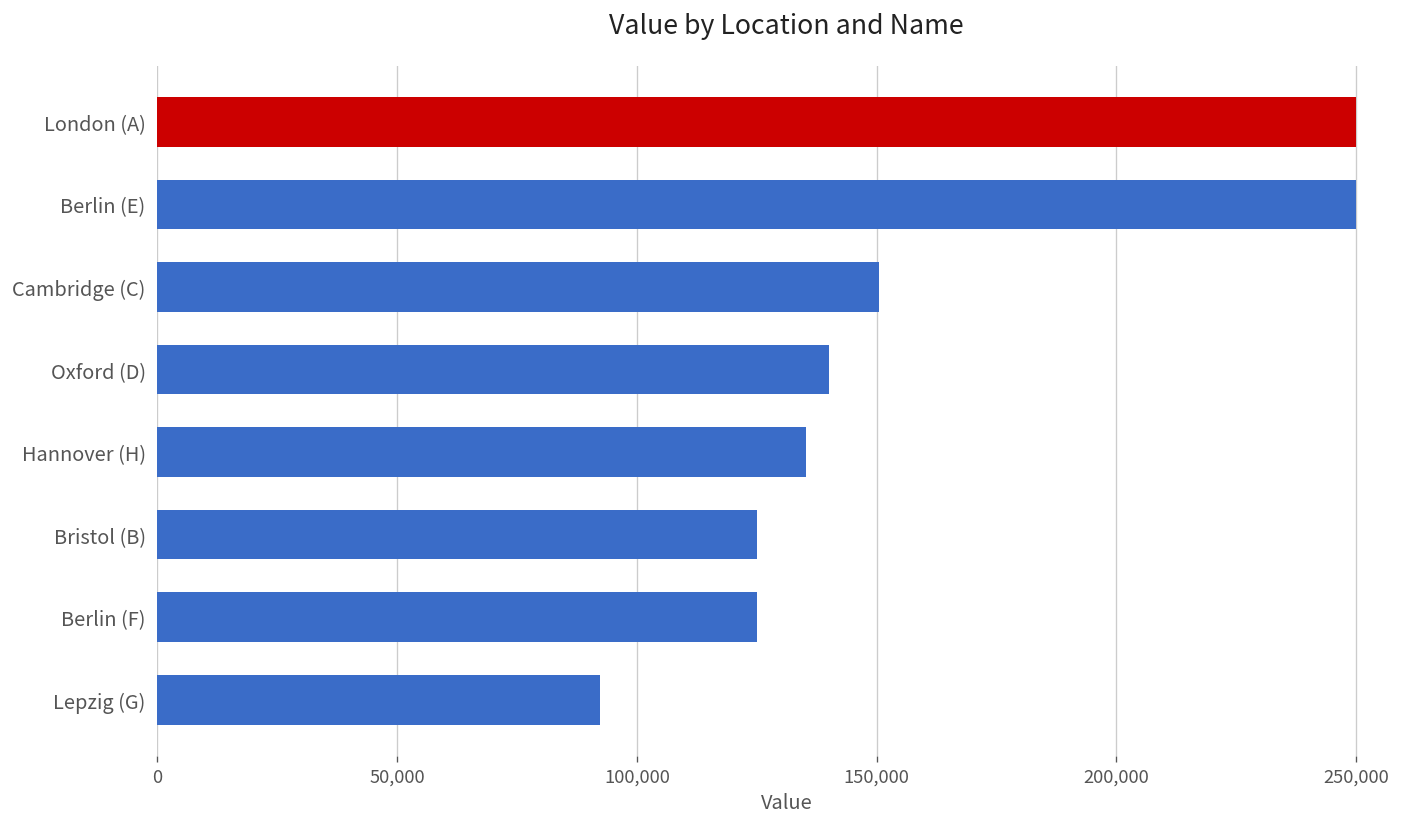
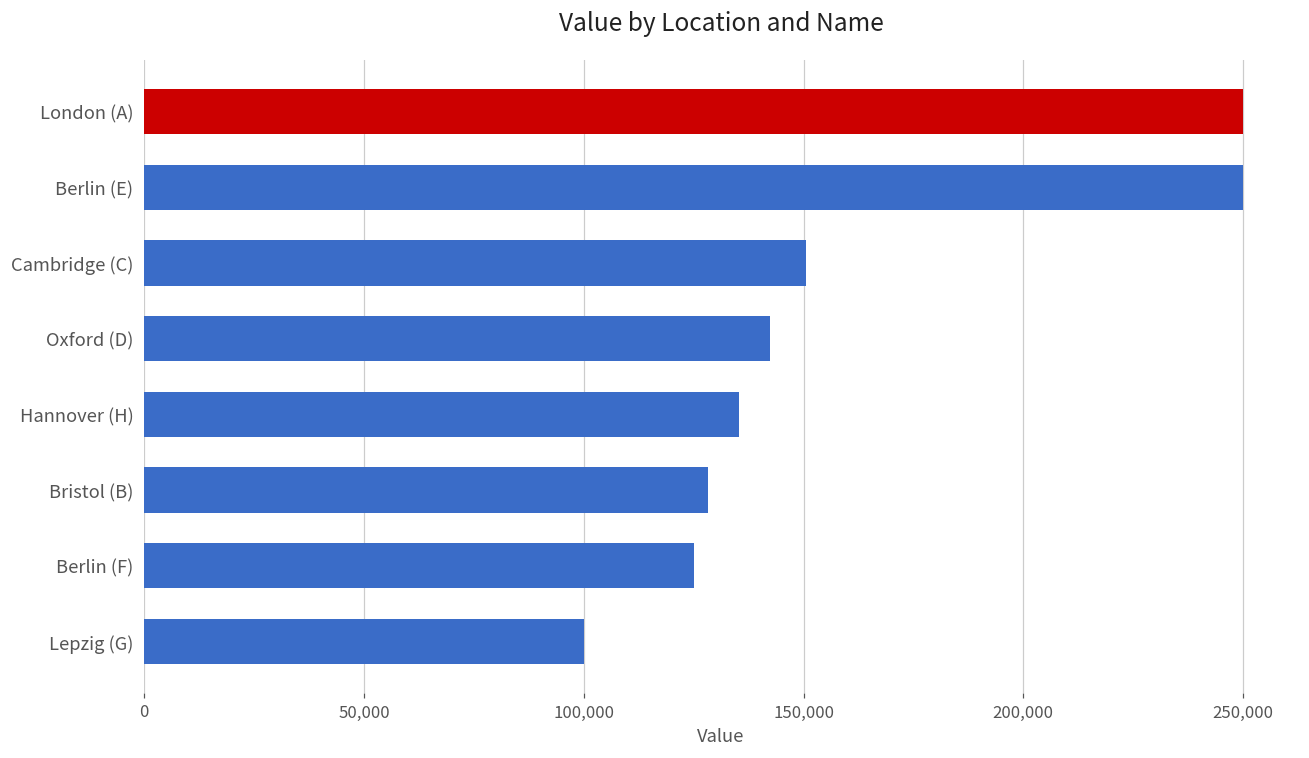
Oxford (D): 140,000 -> 142,000
Bristol (B): 125,000 -> 128,000
Lepzig (G): 92,000 -> 100,000
